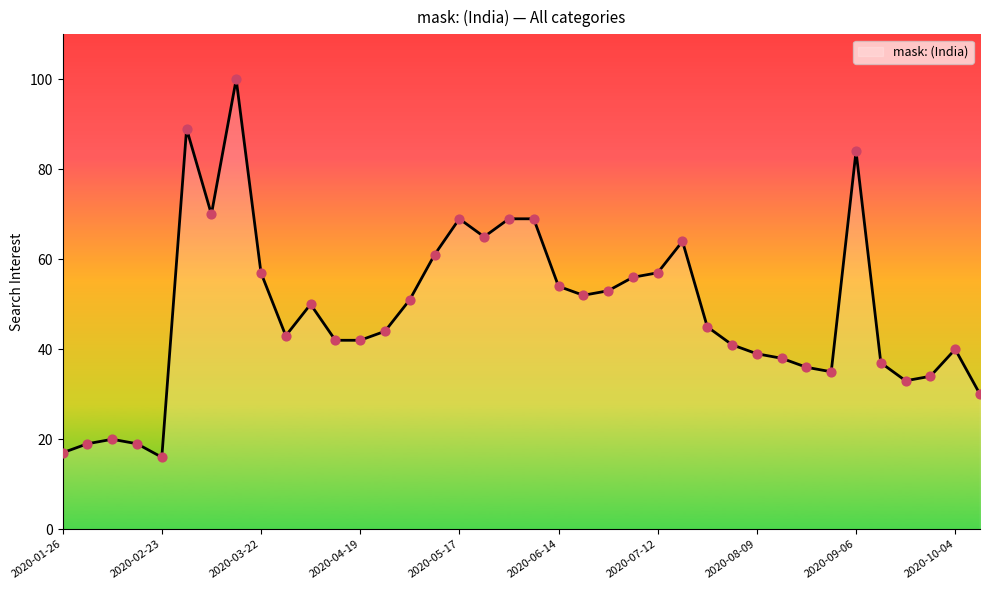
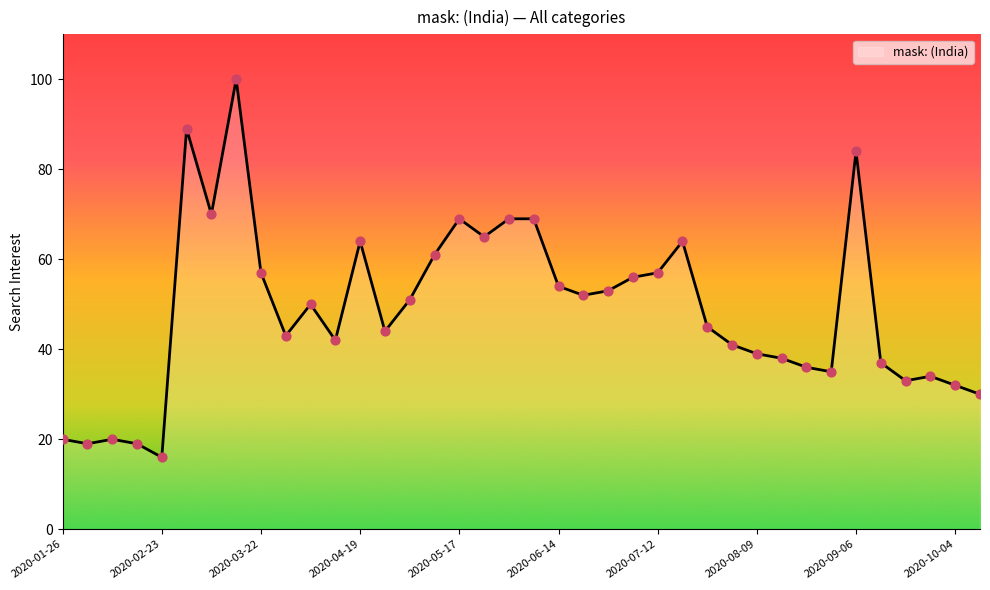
2020-01-26: 17 -> 20
2020-04-19: 42 -> 64
2020-10-04: 40 -> 32
